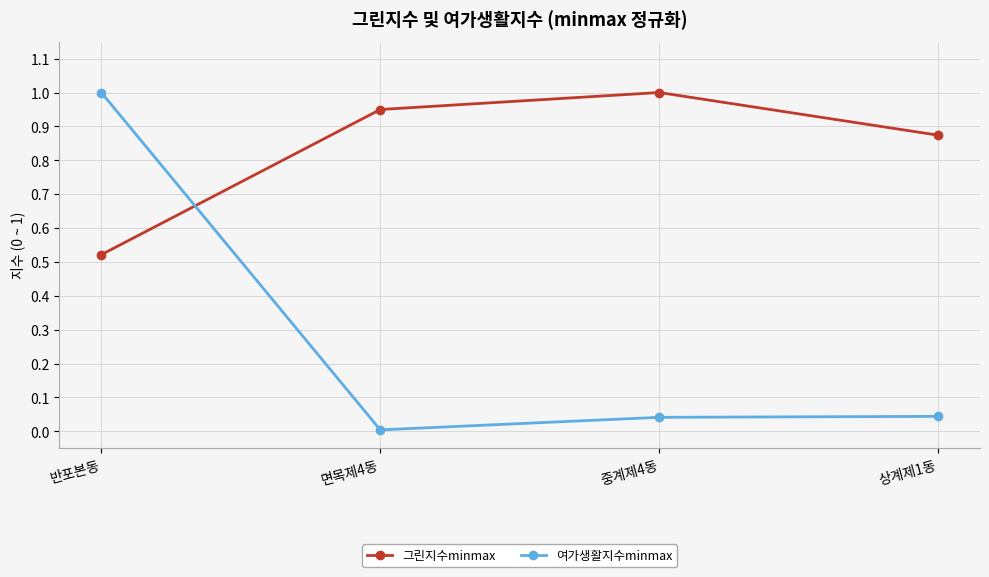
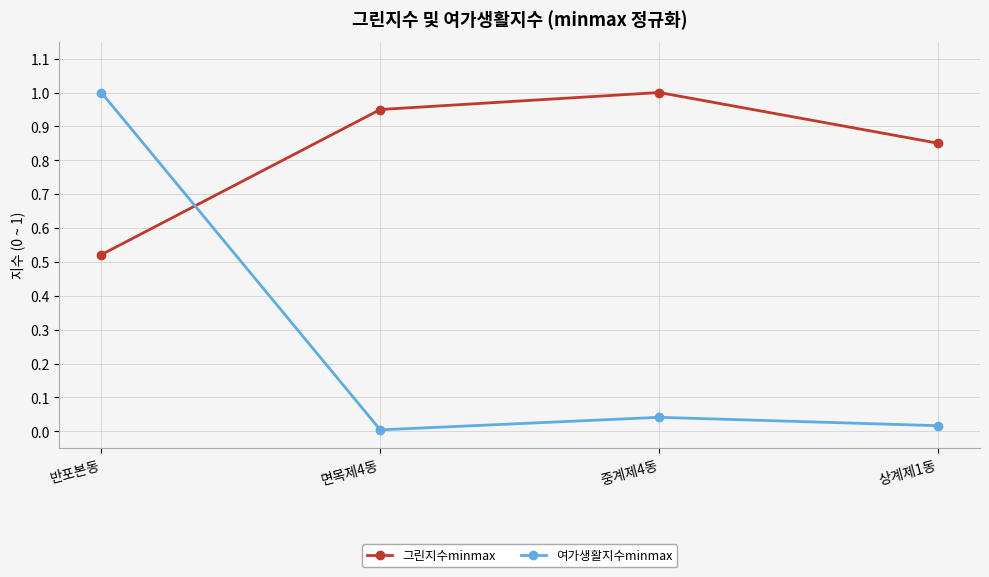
그린지수minmax, 상계제1동: 0.87 -> 0.85
여가생활지수minmax, 상계제1동: 0.04 -> 0.02
